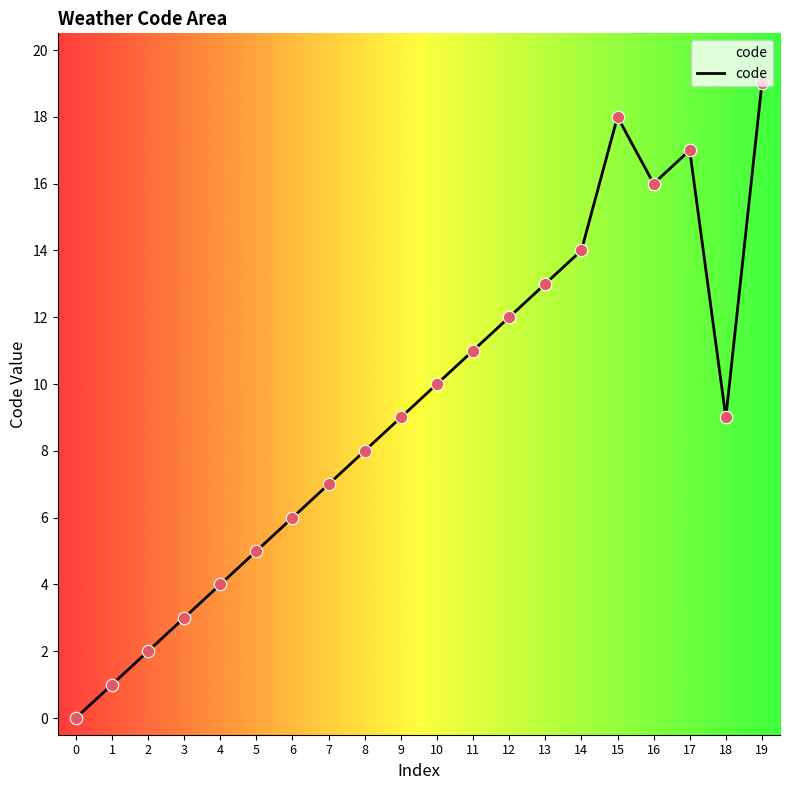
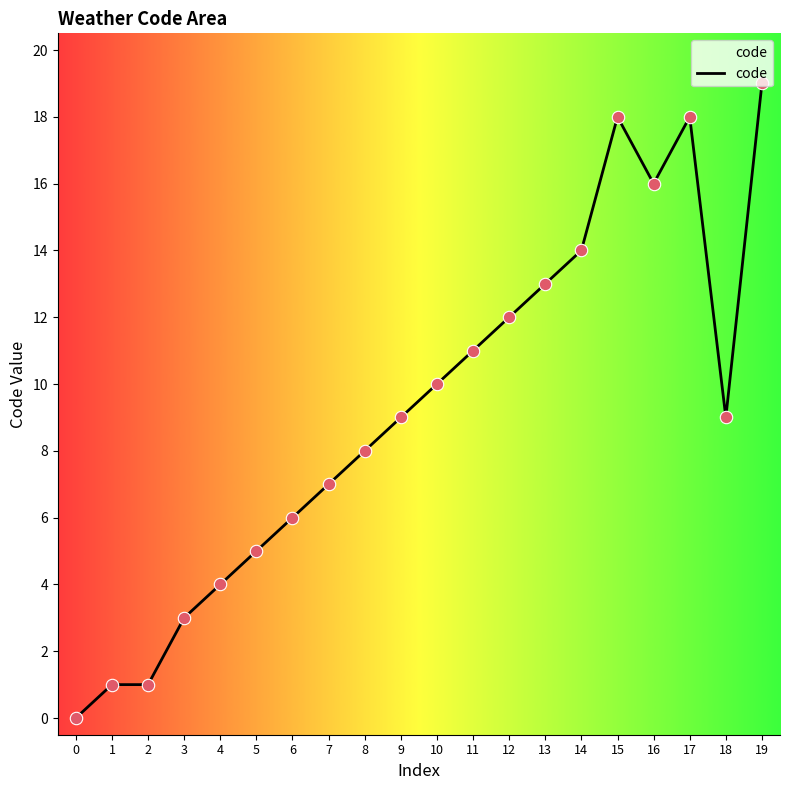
2: 2 -> 1
17: 17 -> 18
